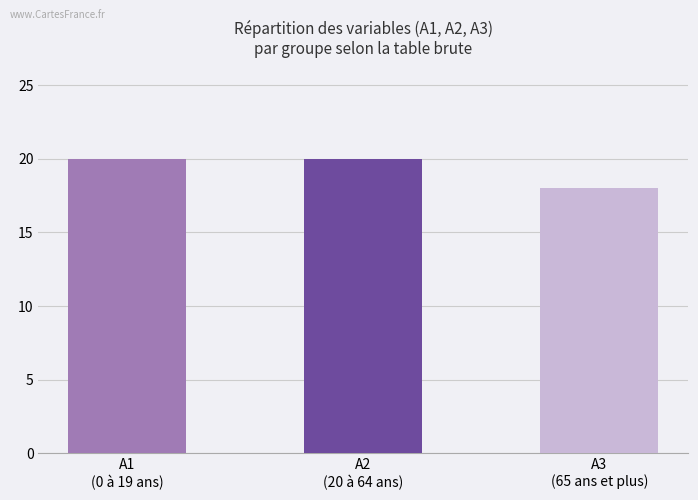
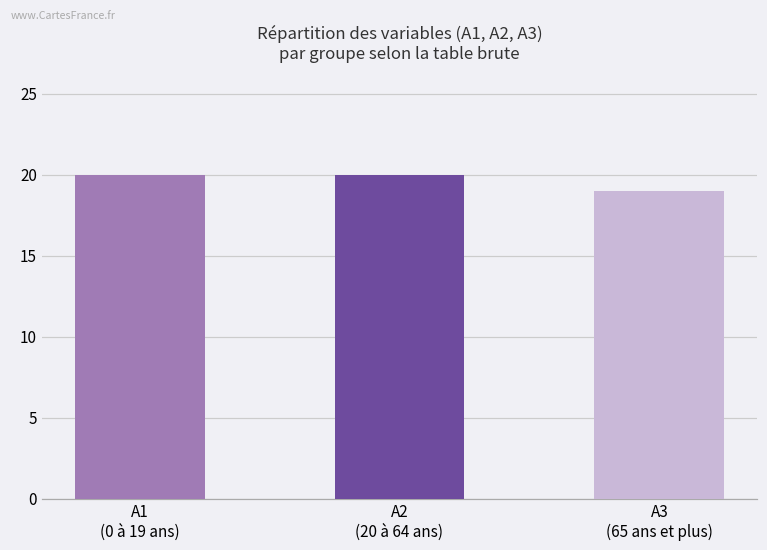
A3 (65 ans et plus): 18 -> 19
